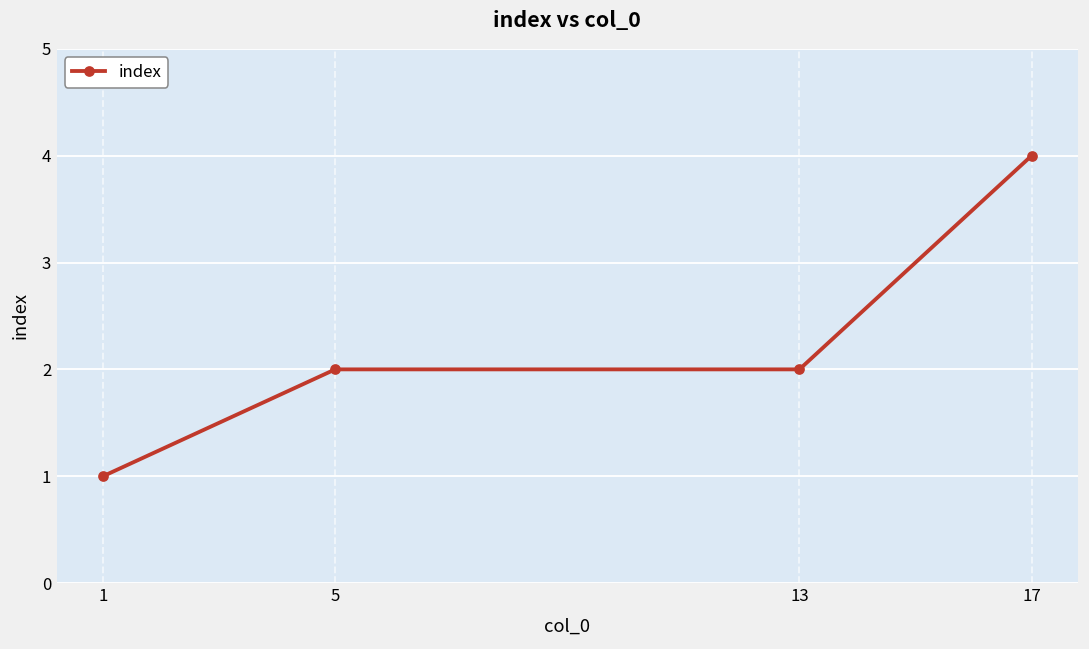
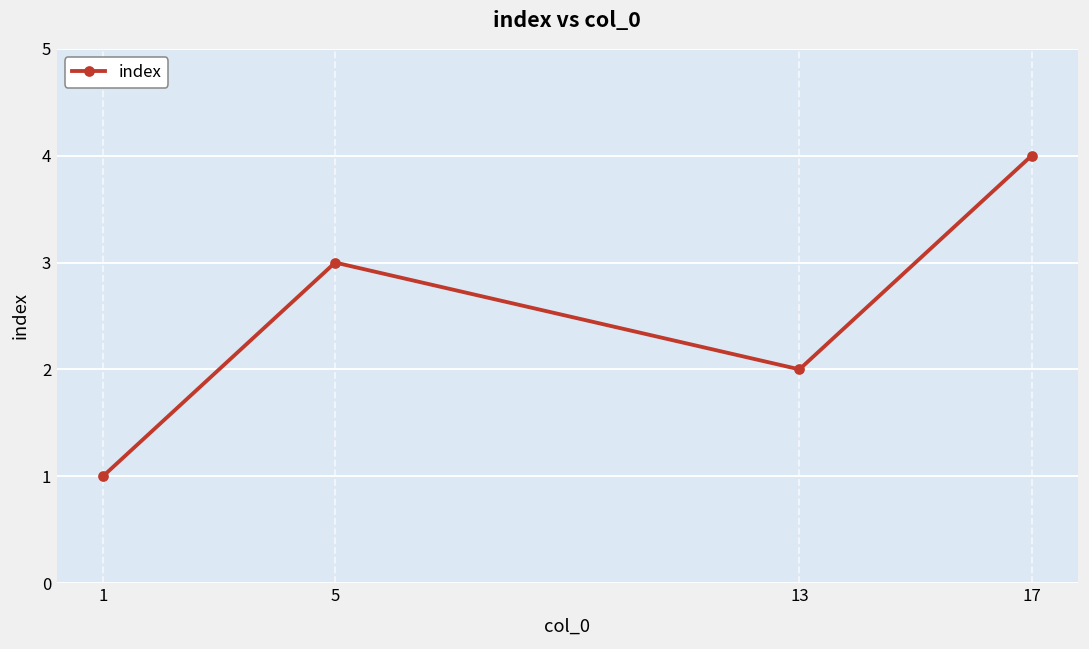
5: 2 -> 3
